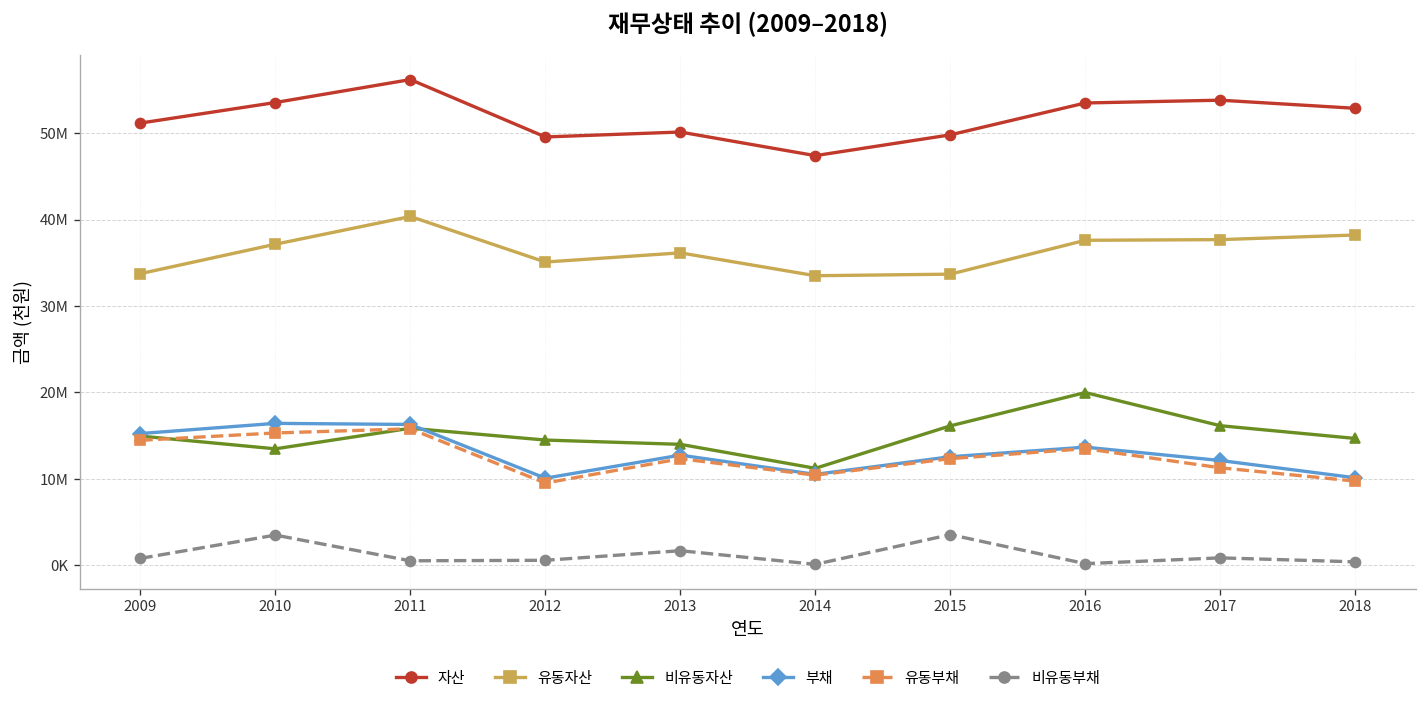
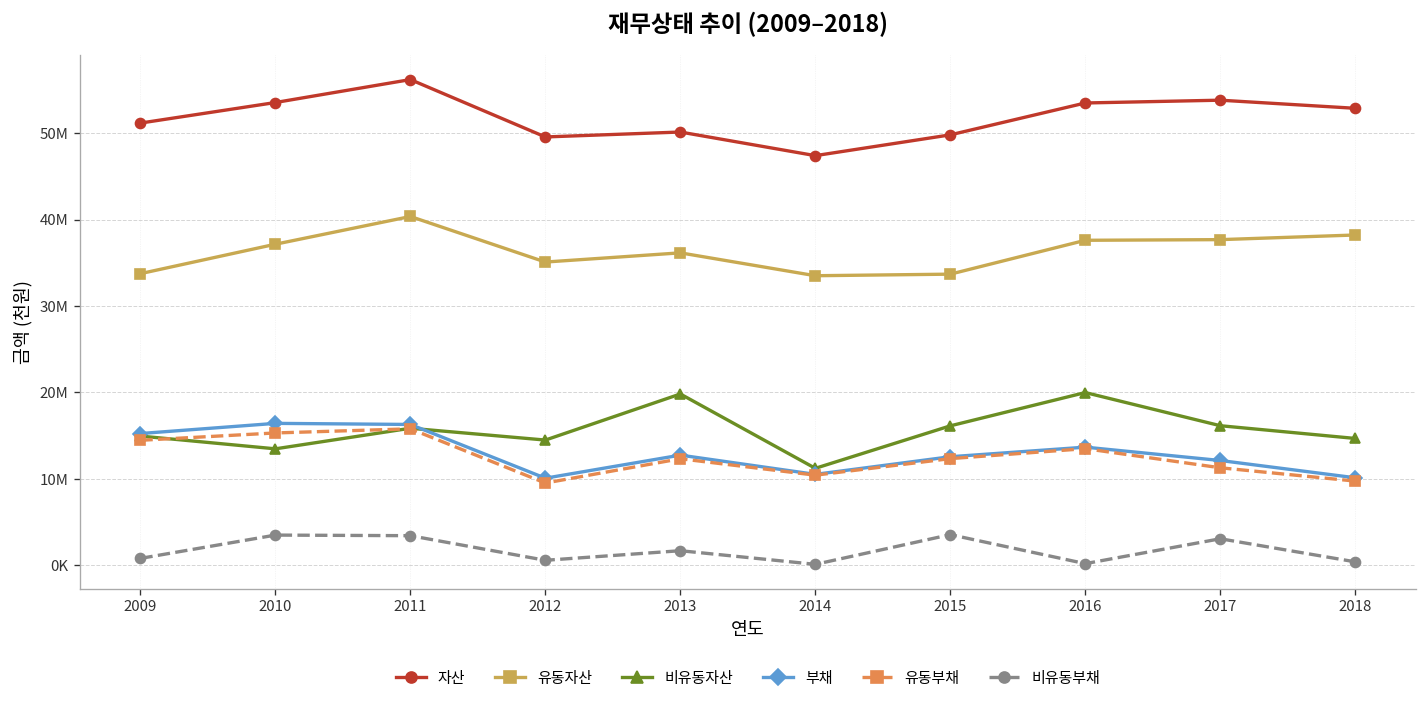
비유동부채, 2011: 1000000 -> 3000000
비유동자산, 2013: 14000000 -> 20000000
비유동부채, 2017: 1000000 -> 3000000
